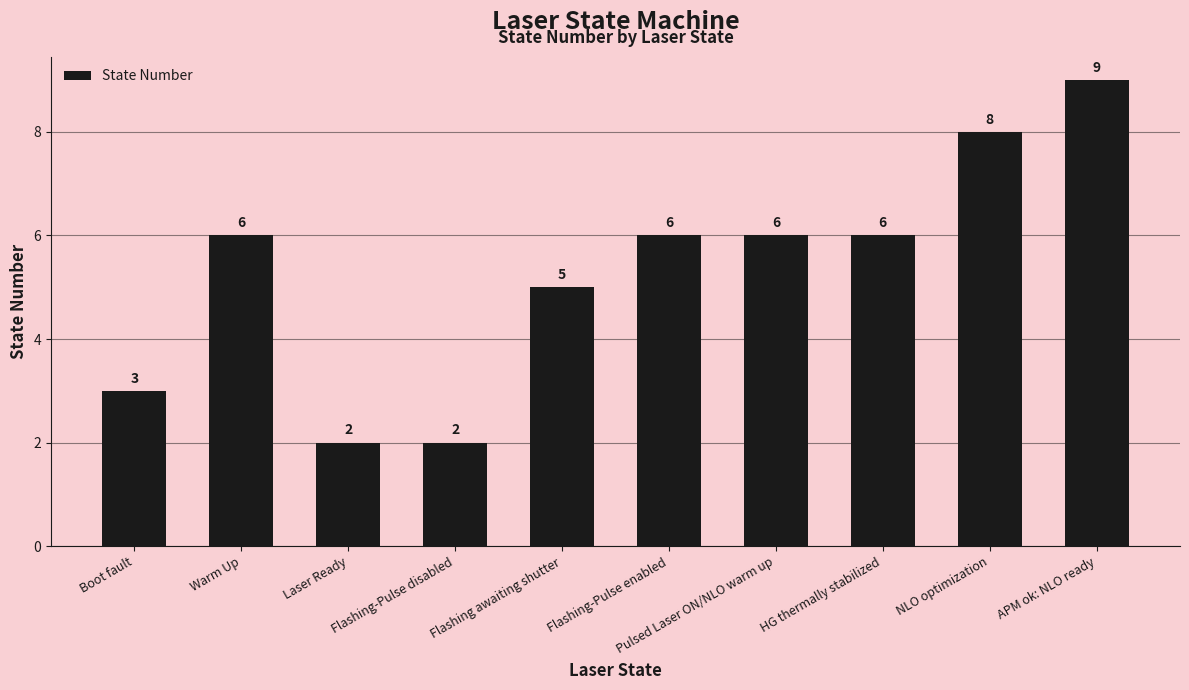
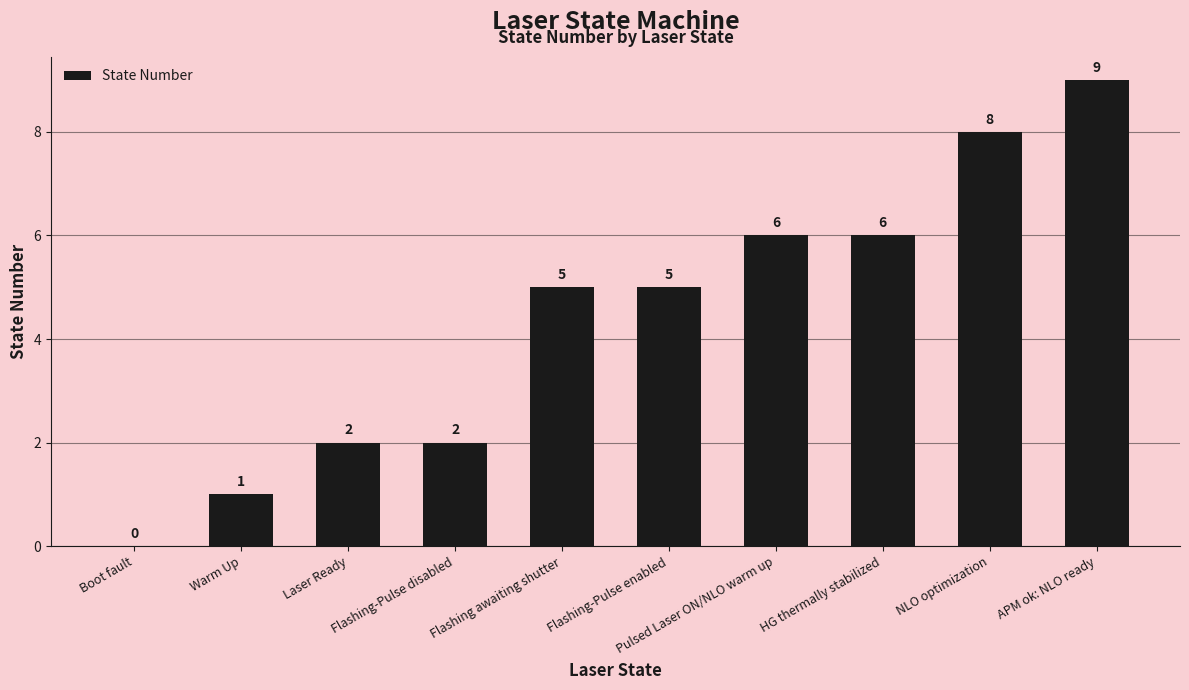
Boot fault: 3 -> 0
Warm Up: 6 -> 1
Flashing-Pulse enabled: 6 -> 5
